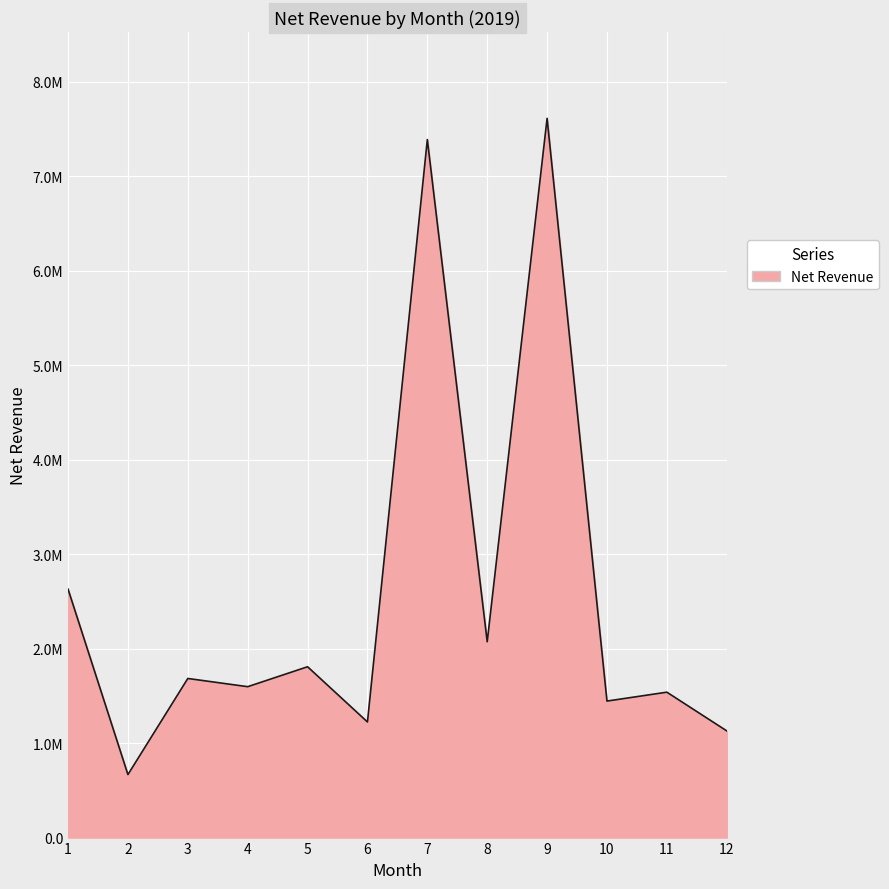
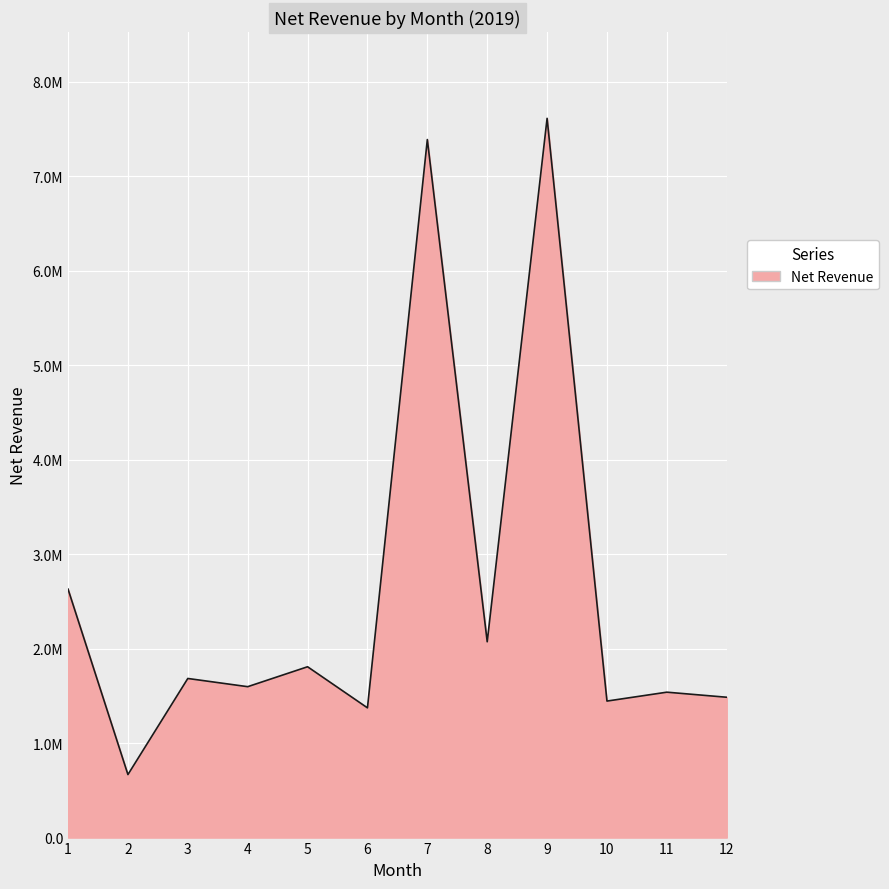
6: 1200000 -> 1400000
12: 1100000 -> 1500000
